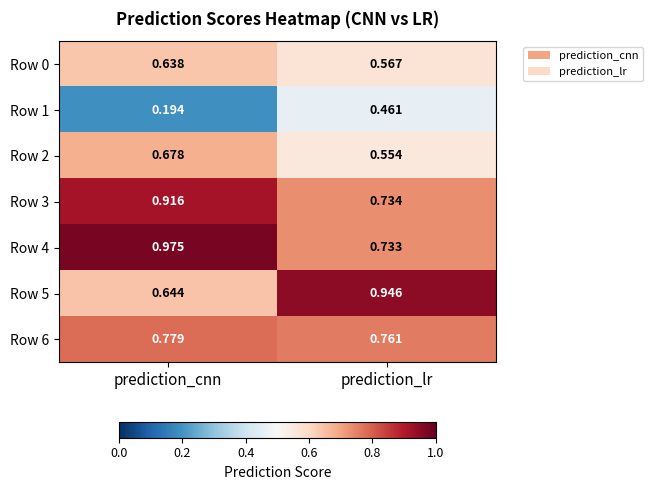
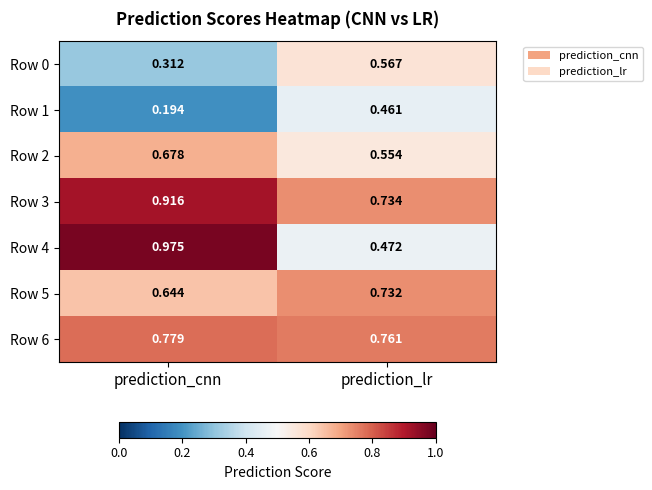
Row 0, prediction_cnn: 0.638 -> 0.312
Row 4, prediction_lr: 0.733 -> 0.472
Row 5, prediction_lr: 0.946 -> 0.732
